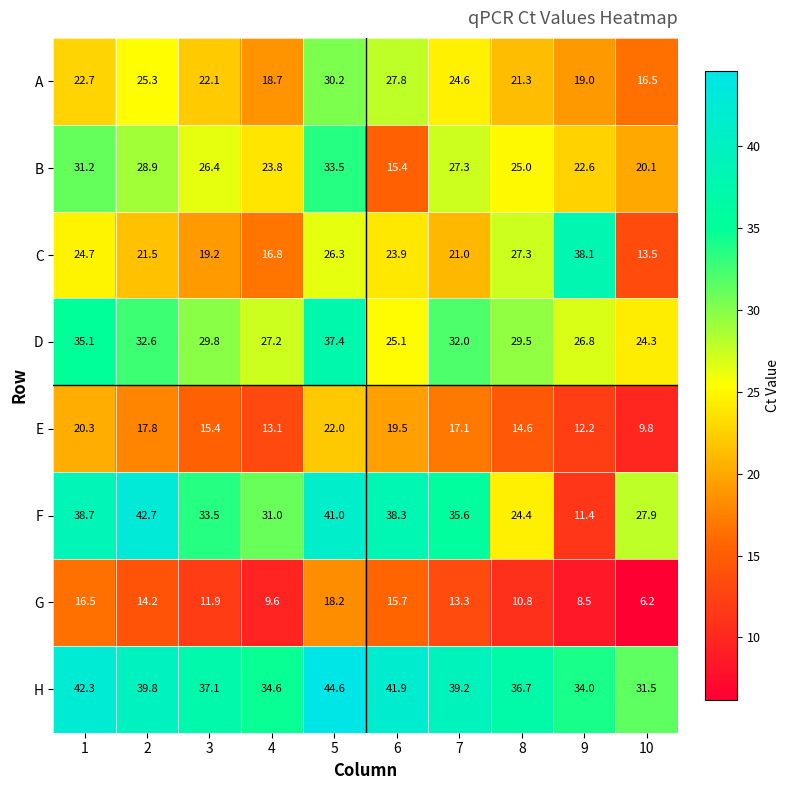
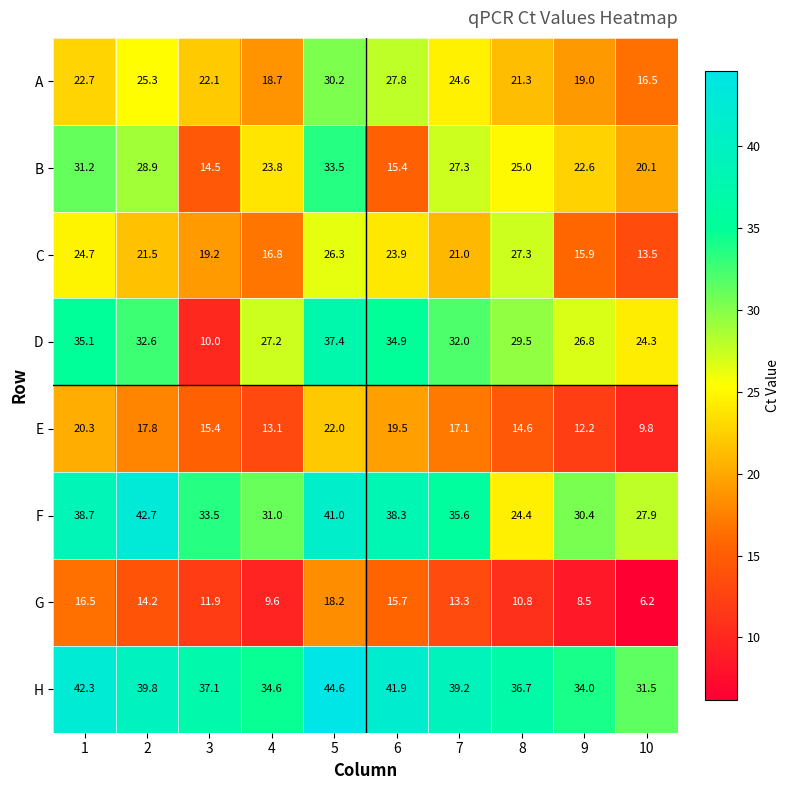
B, 3: 26.4 -> 14.5
C, 9: 38.1 -> 15.9
D, 3: 29.8 -> 10.0
D, 6: 25.1 -> 34.9
F, 9: 11.4 -> 30.4
